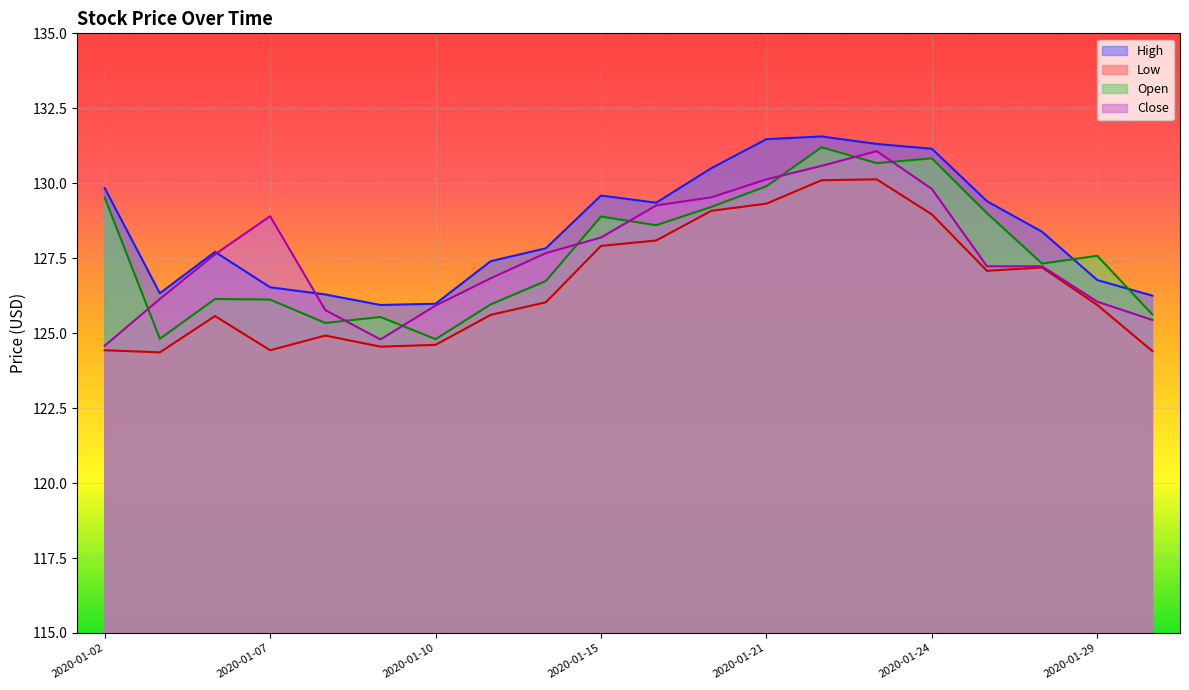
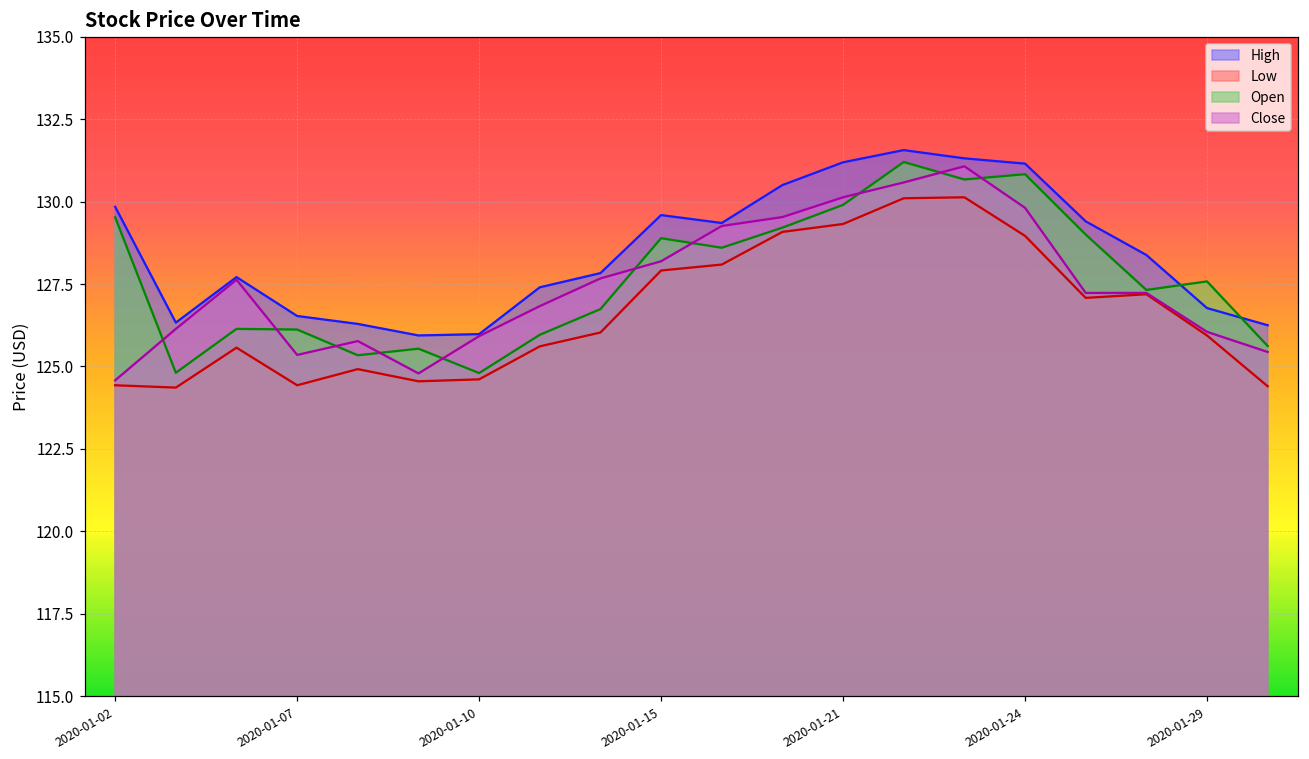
Close, 2020-01-07: 128.9 -> 125.4
High, 2020-01-21: 131.5 -> 131.2
